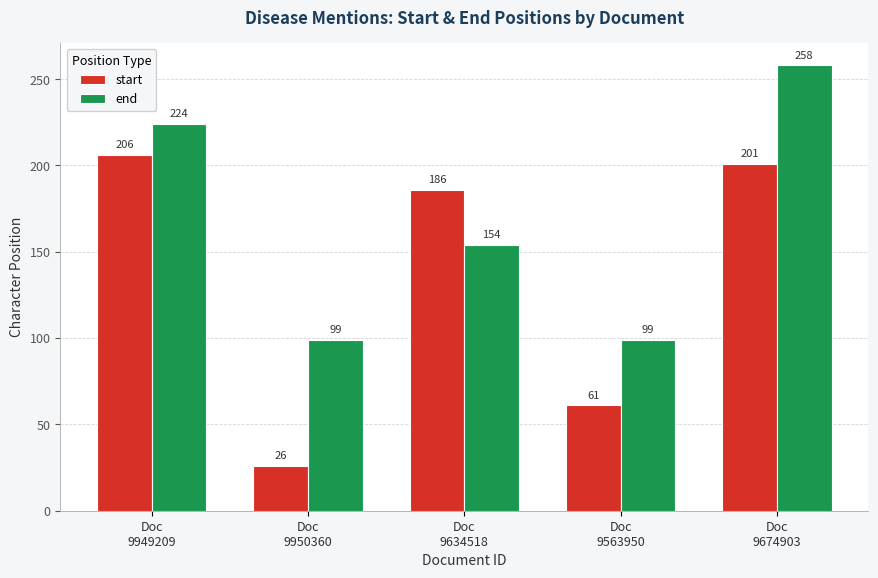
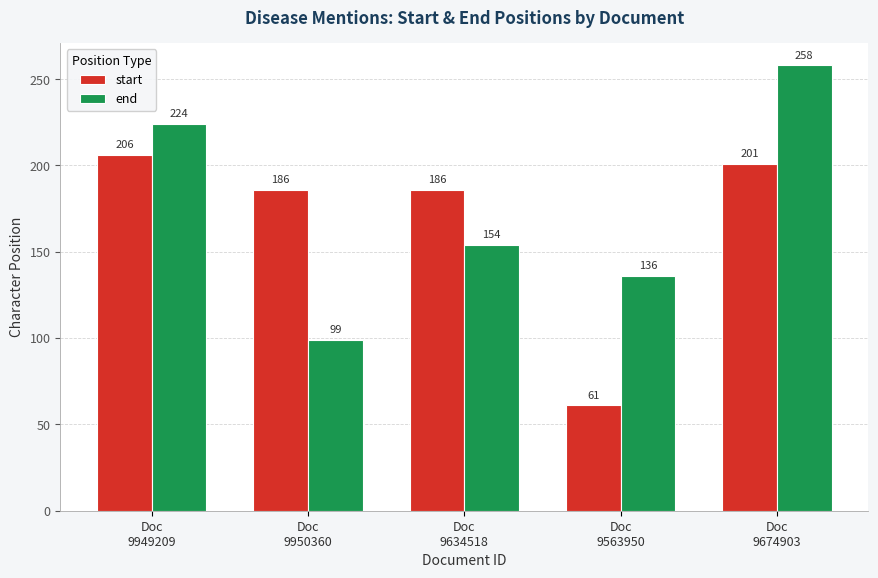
start, Doc 9950360: 26 -> 186
end, Doc 9563950: 99 -> 136
